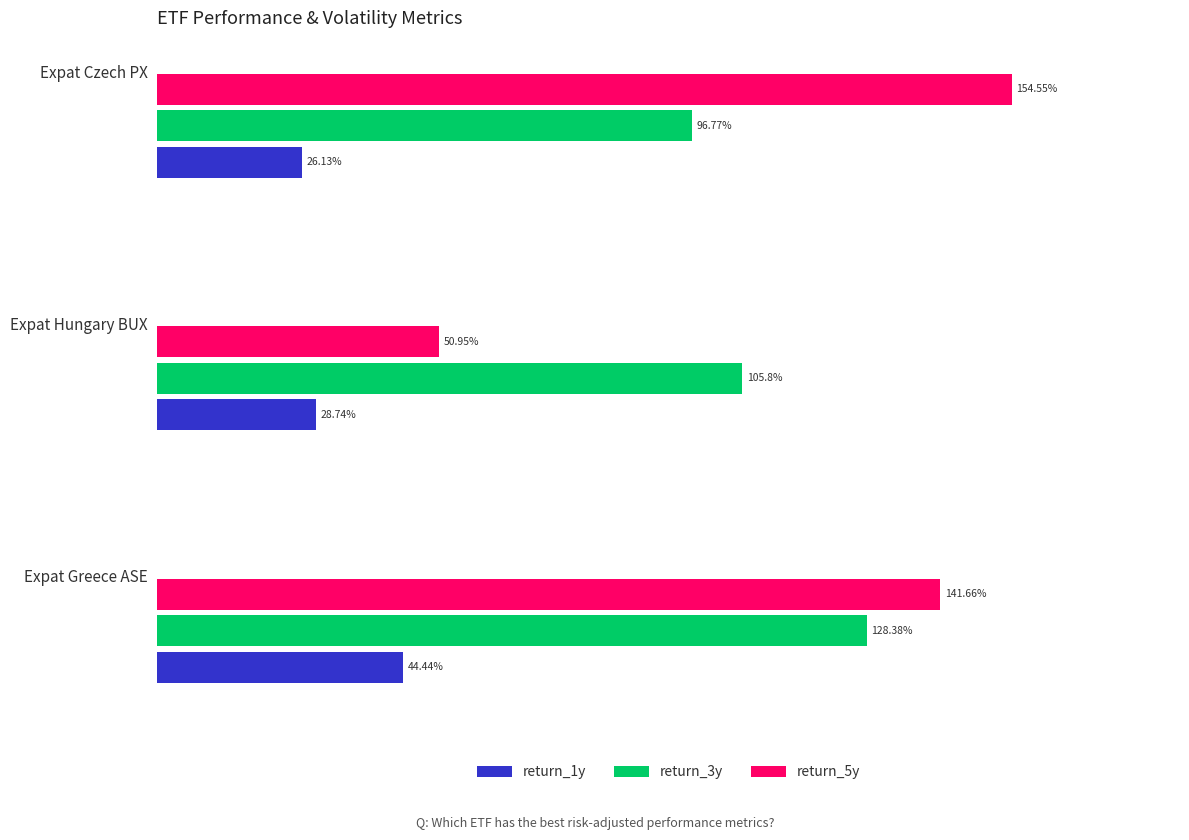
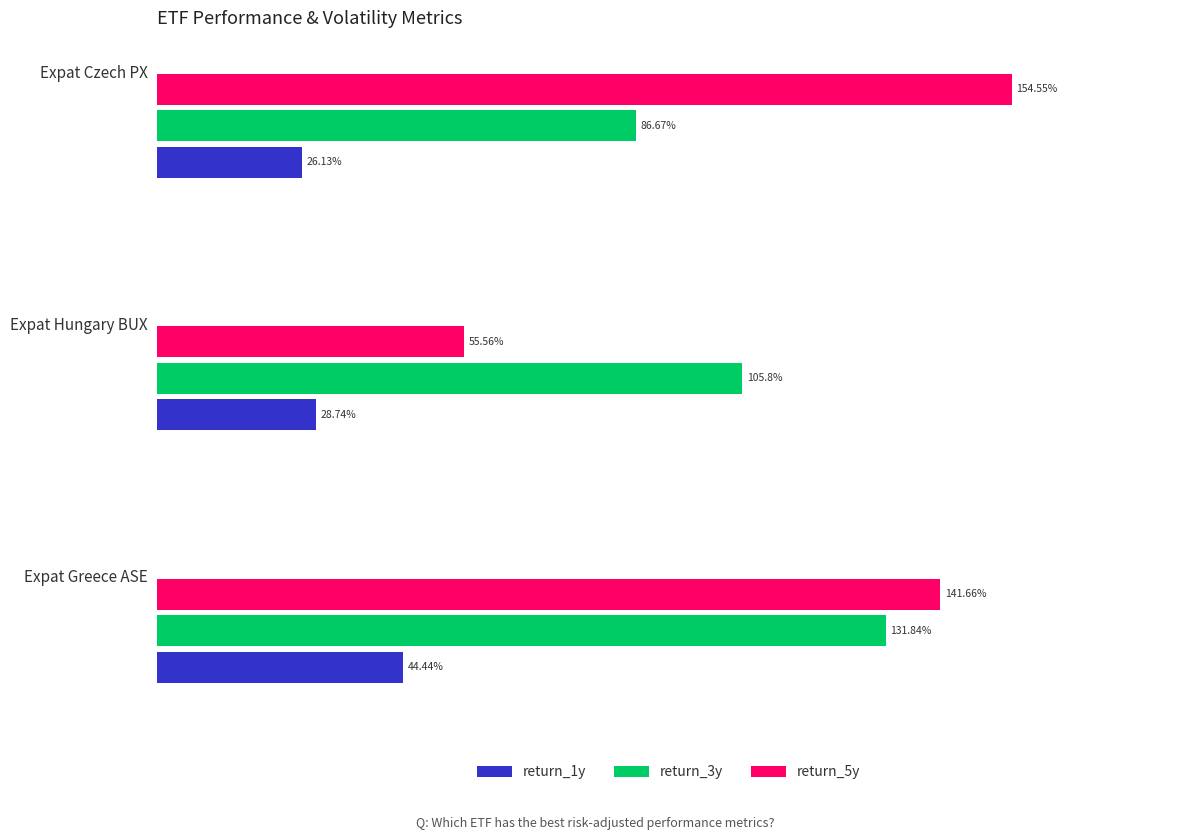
return_3y, Expat Czech PX: 96.77% -> 86.67%
return_5y, Expat Hungary BUX: 50.95% -> 55.56%
return_3y, Expat Greece ASE: 128.38% -> 131.84%
